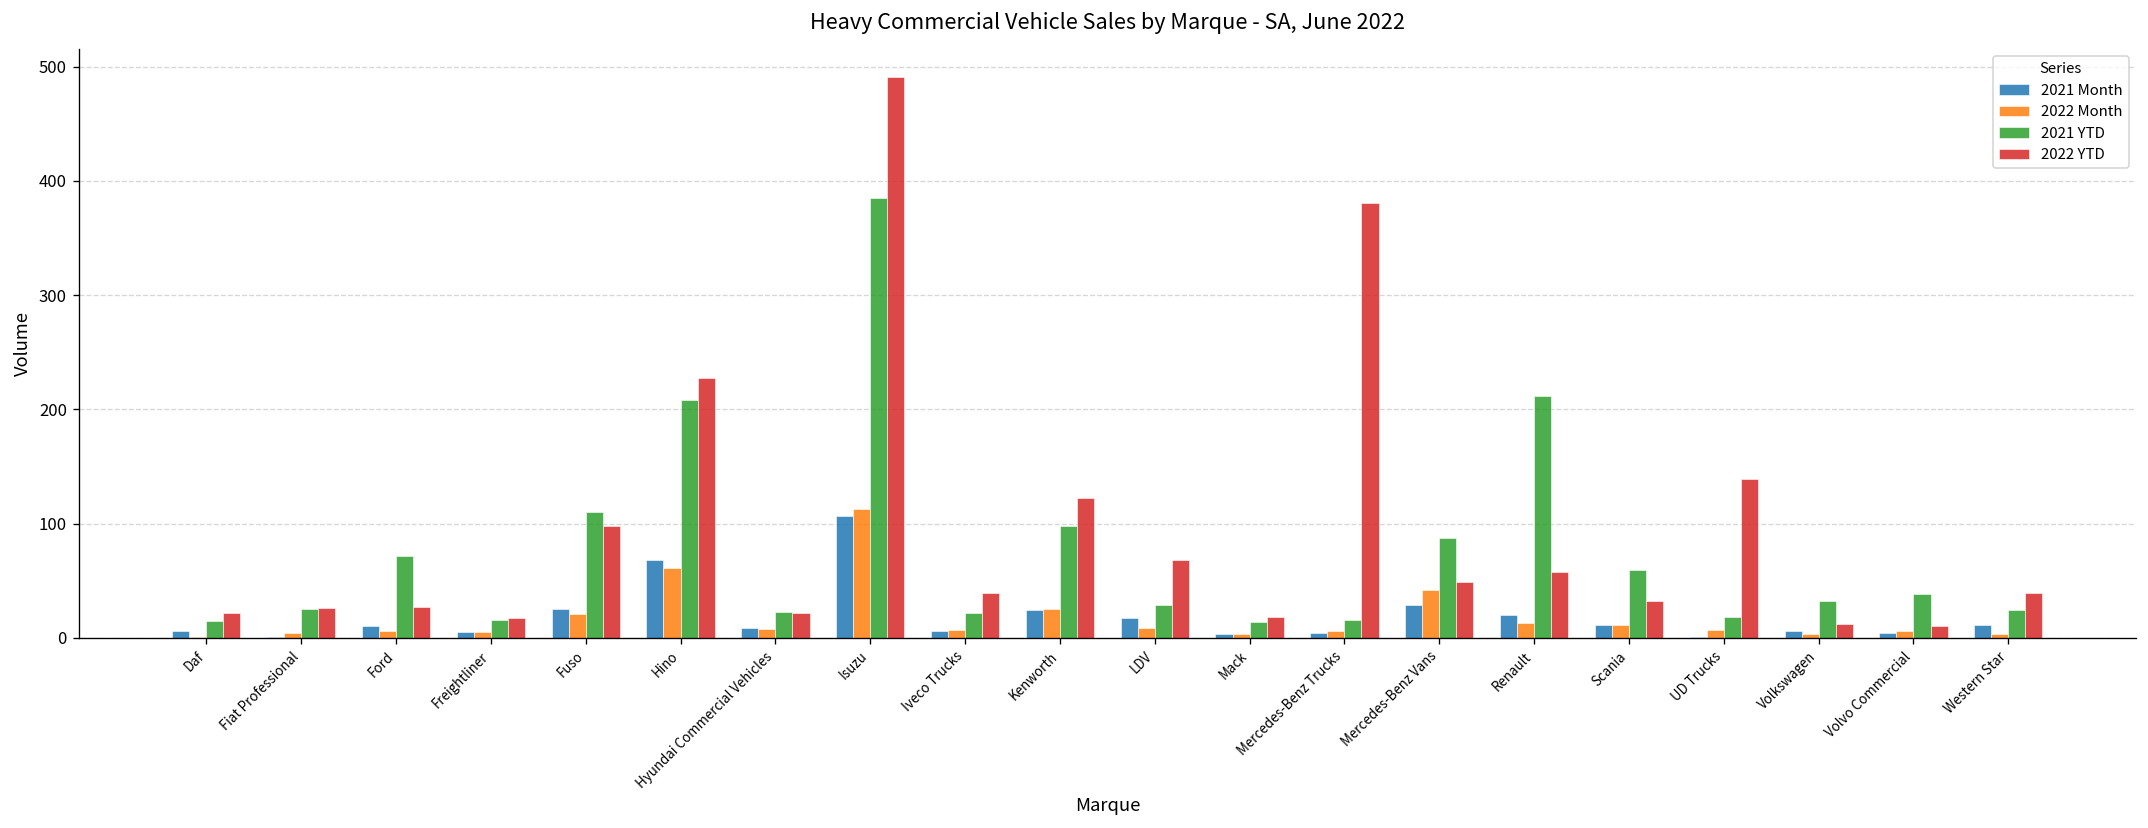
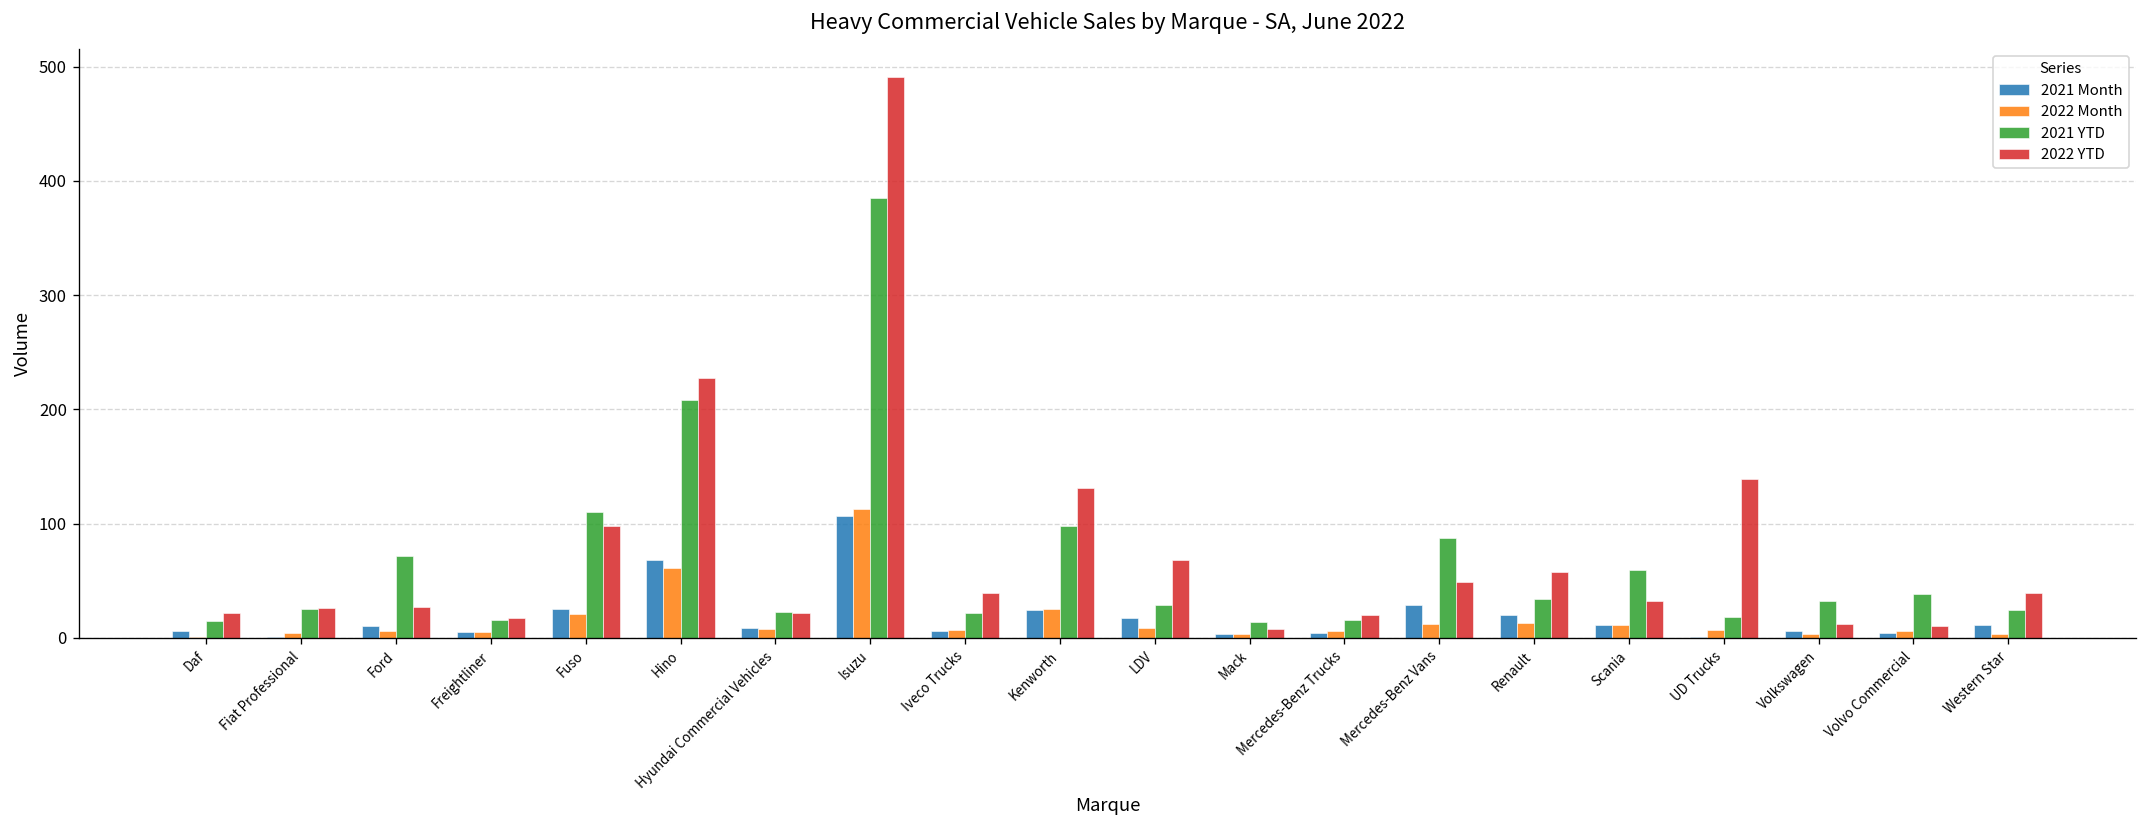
2022 YTD, Kenworth: 120 -> 130
2022 YTD, Mack: 20 -> 10
2022 YTD, Mercedes-Benz Trucks: 380 -> 20
2022 Month, Mercedes-Benz Vans: 40 -> 10
2021 YTD, Renault: 210 -> 30
